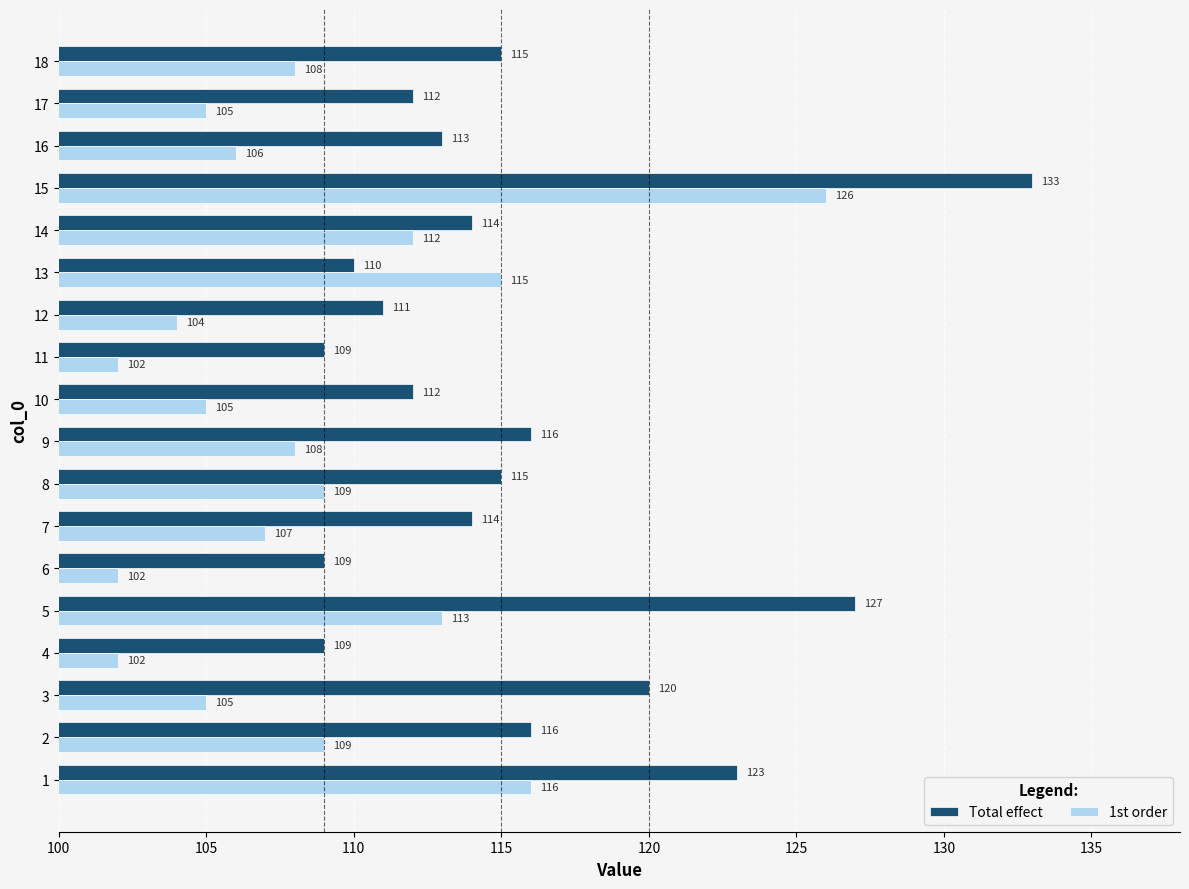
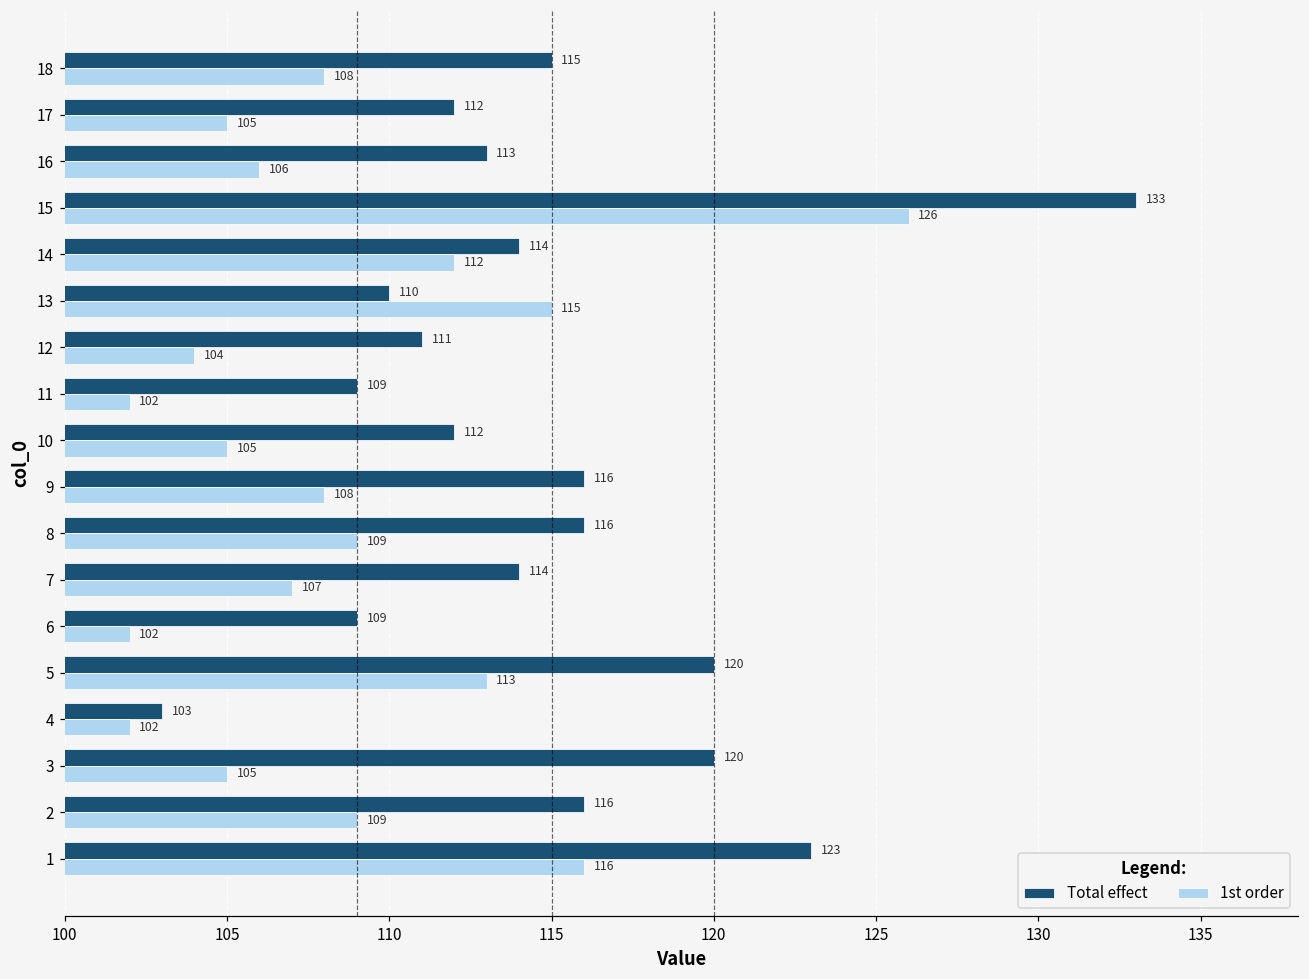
Total effect, 8: 115 -> 116
Total effect, 5: 127 -> 120
Total effect, 4: 109 -> 103
